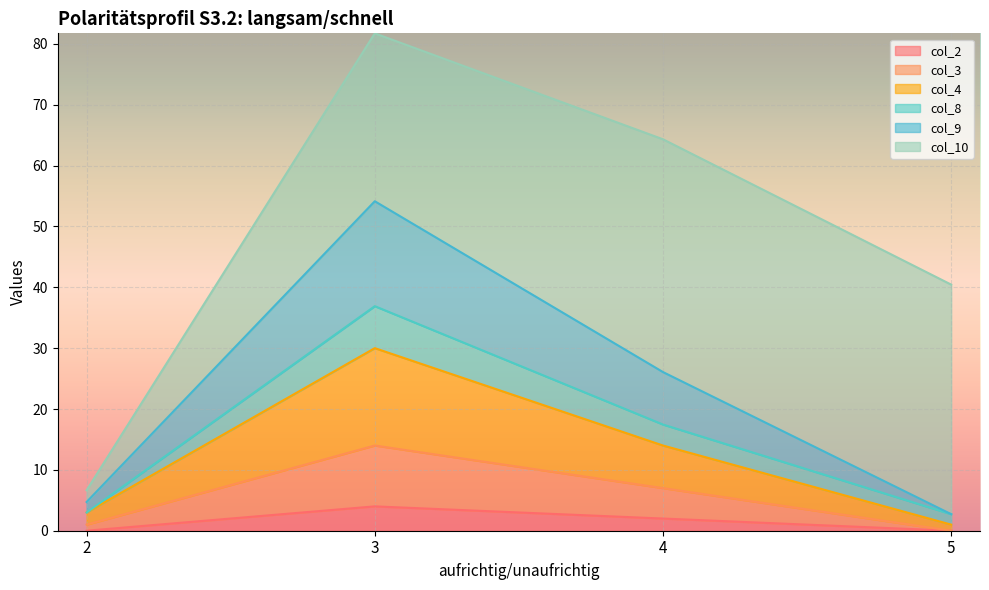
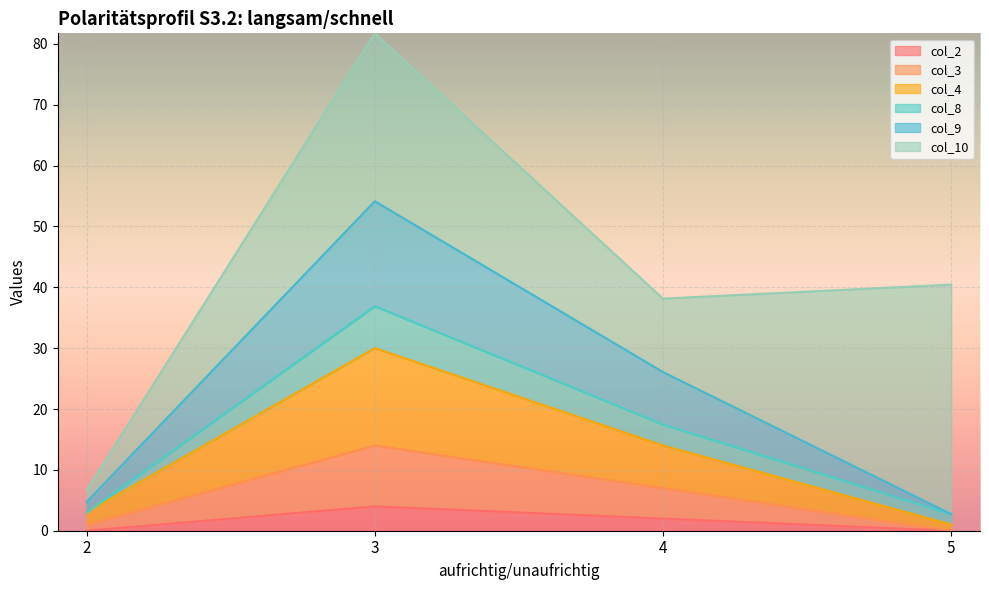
col_10, 4: 38 -> 12
